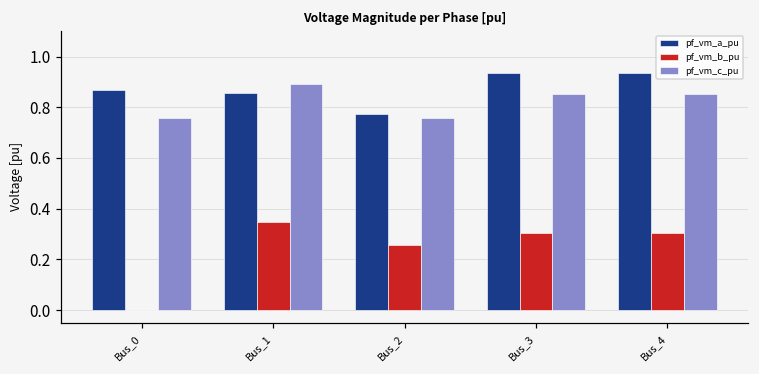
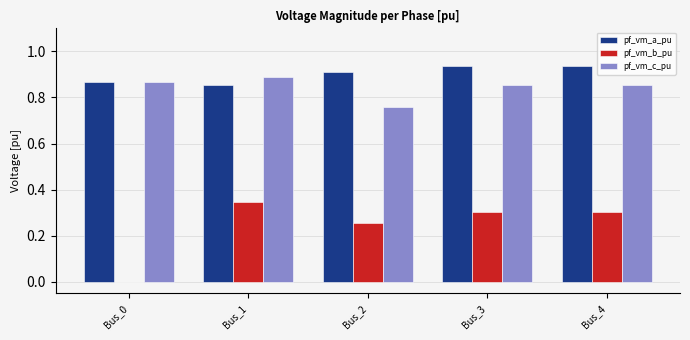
pf_vm_c_pu, Bus_0: 0.76 -> 0.87
pf_vm_a_pu, Bus_2: 0.77 -> 0.91
